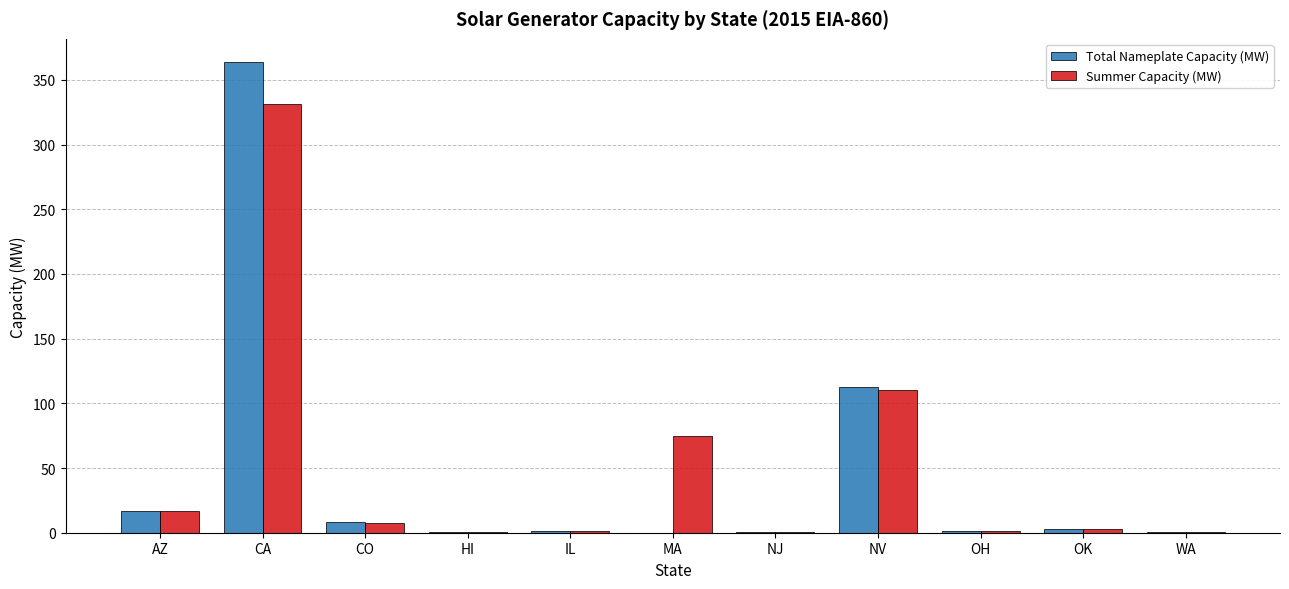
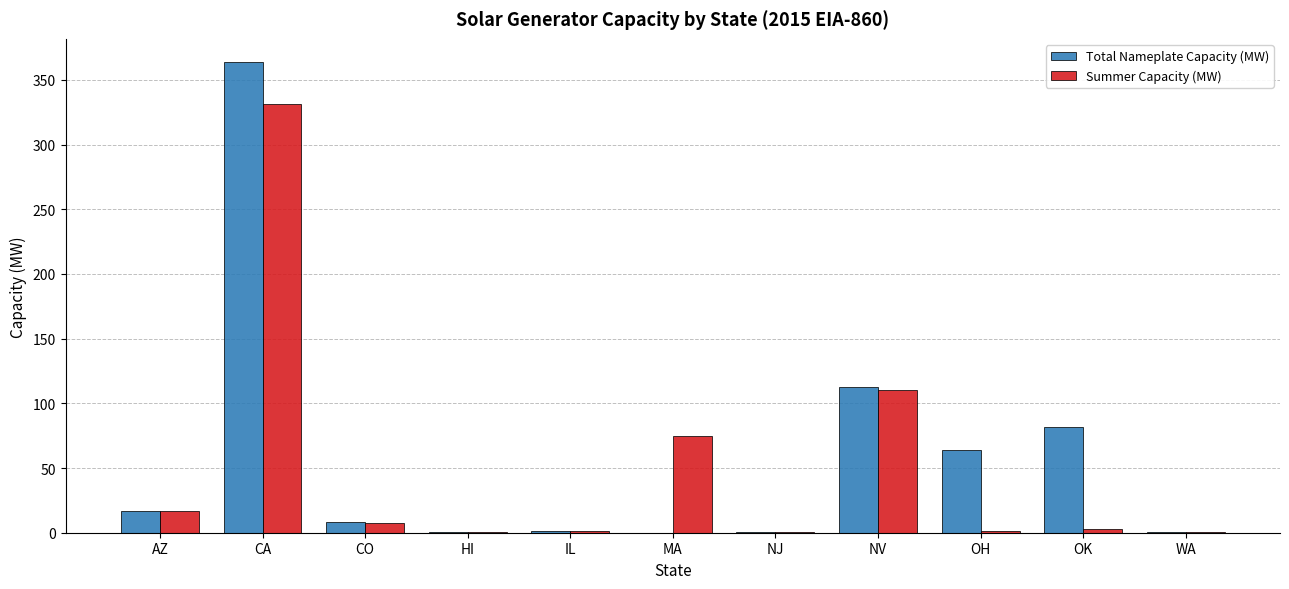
Total Nameplate Capacity (MW), OH: 1 -> 64
Total Nameplate Capacity (MW), OK: 3 -> 81
